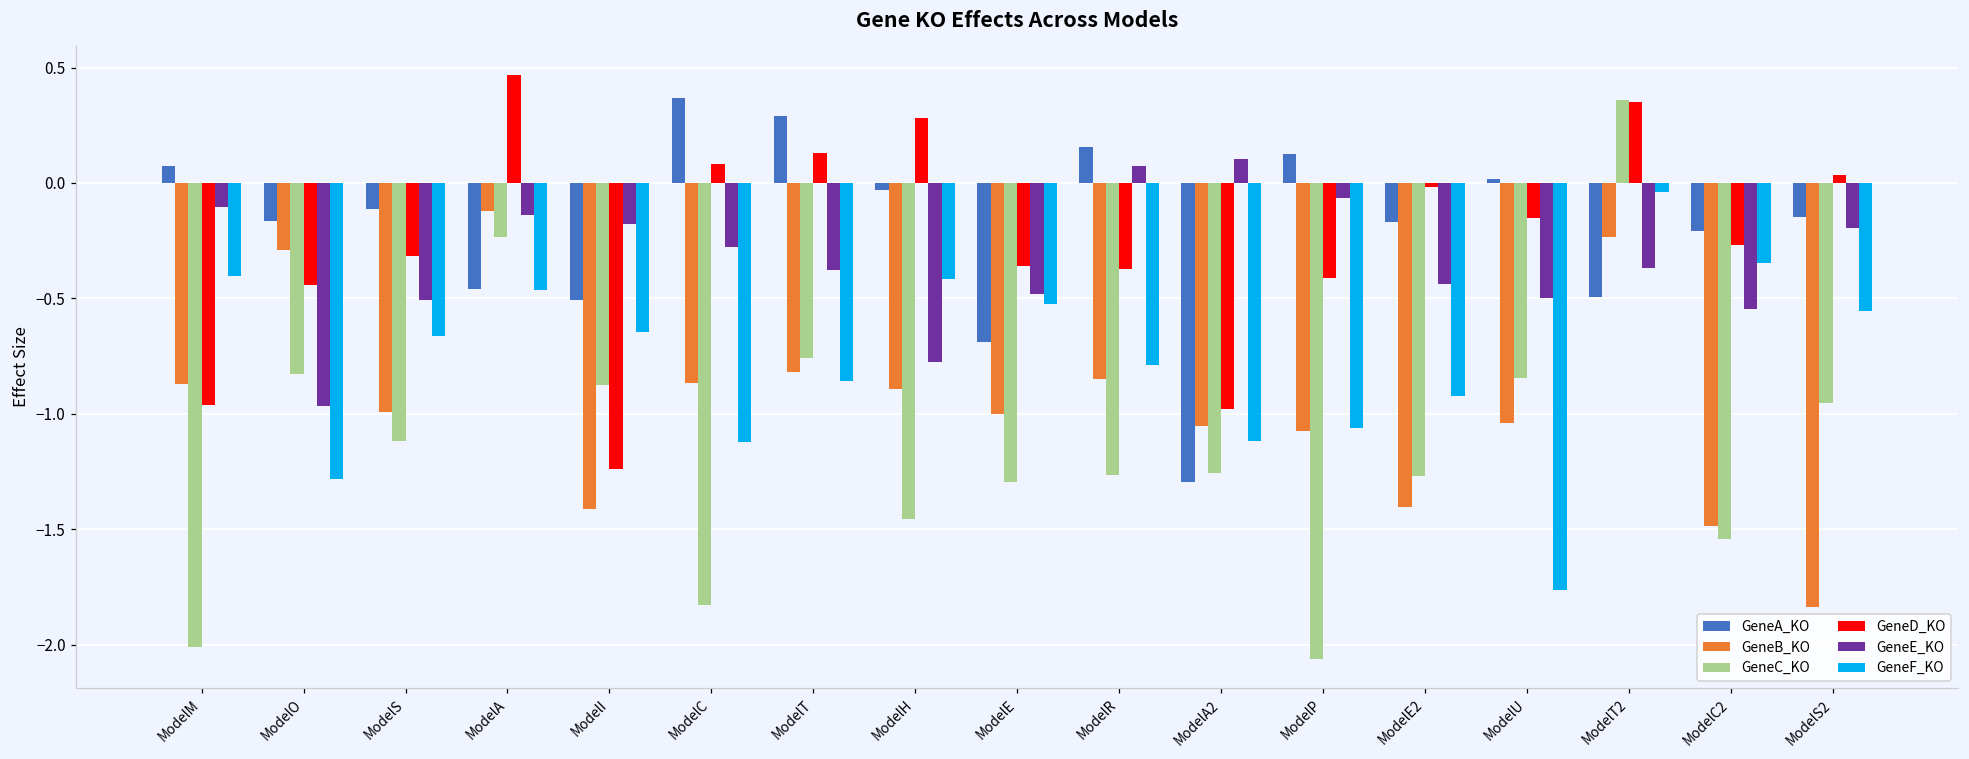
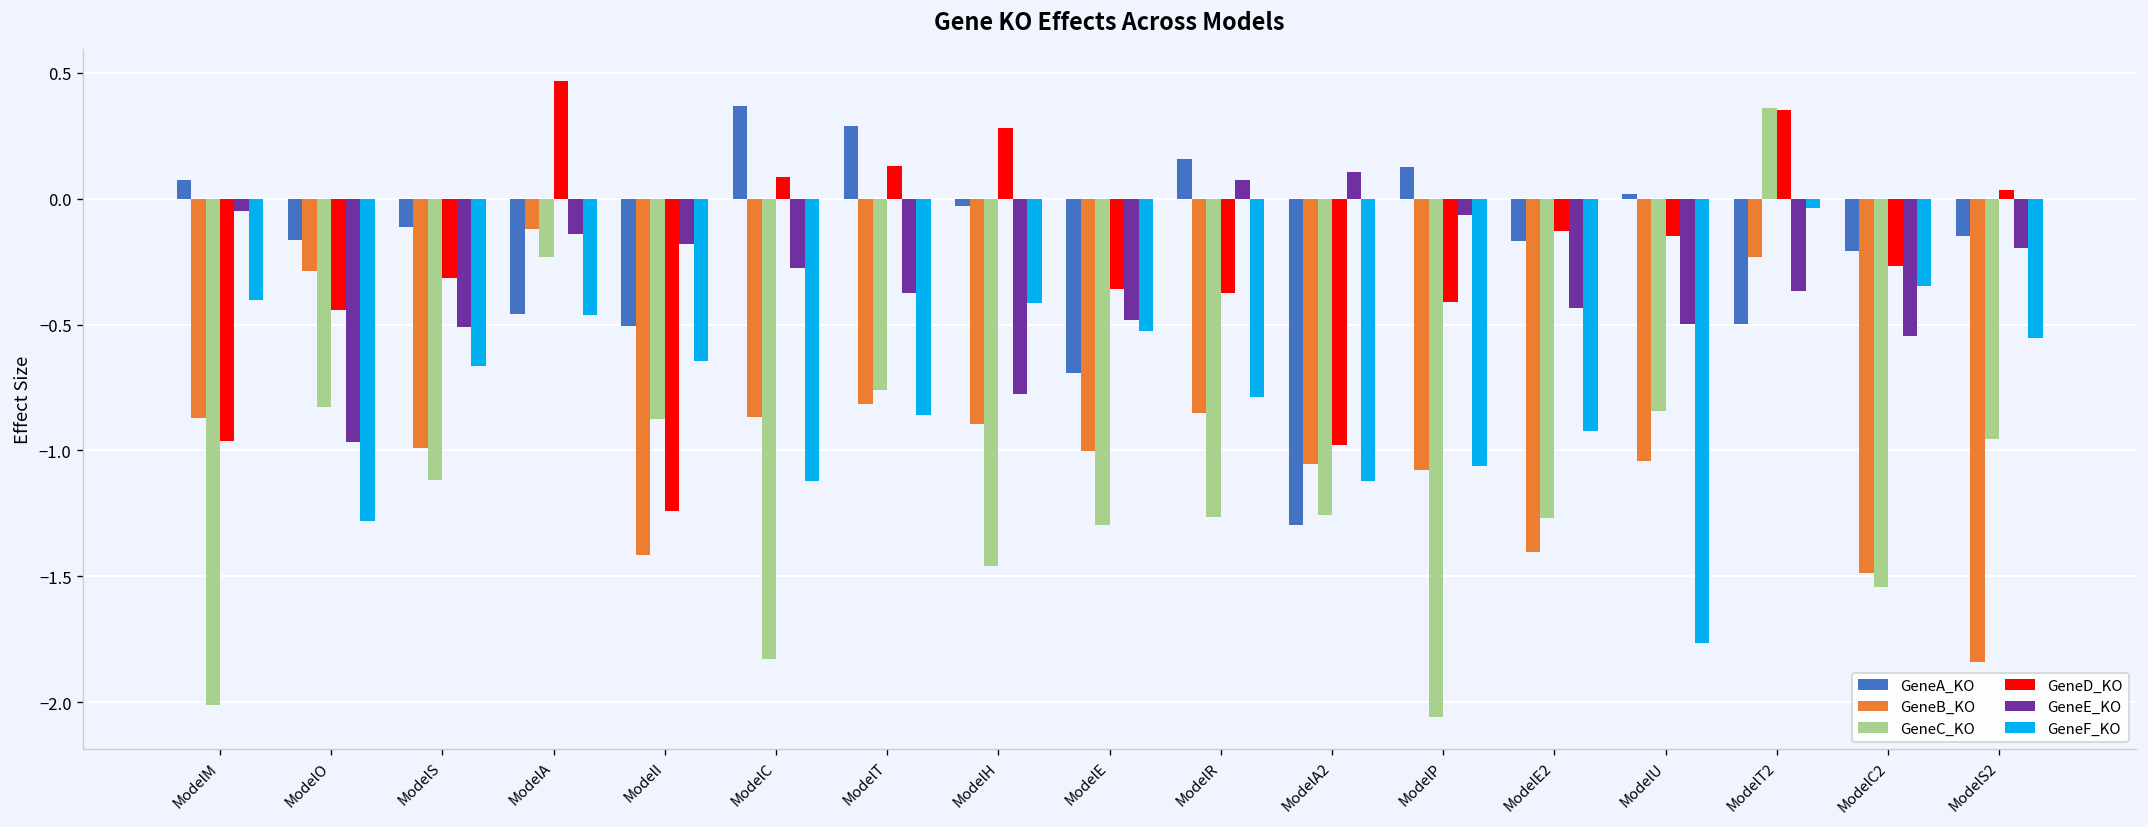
GeneE_KO, ModelM: -0.10 -> -0.05
GeneD_KO, ModelE2: -0.02 -> -0.13
